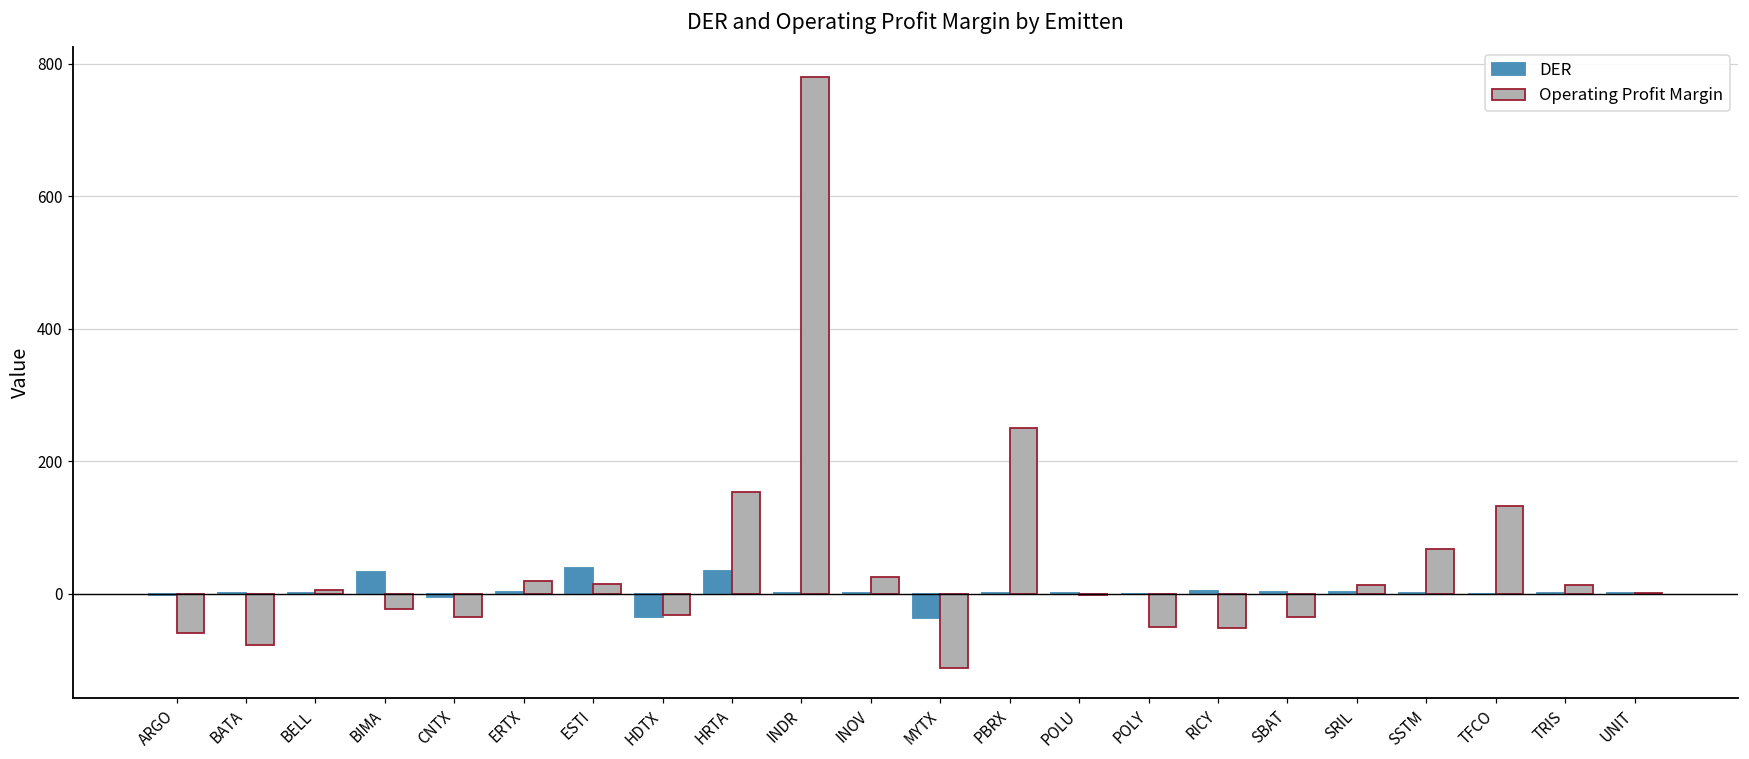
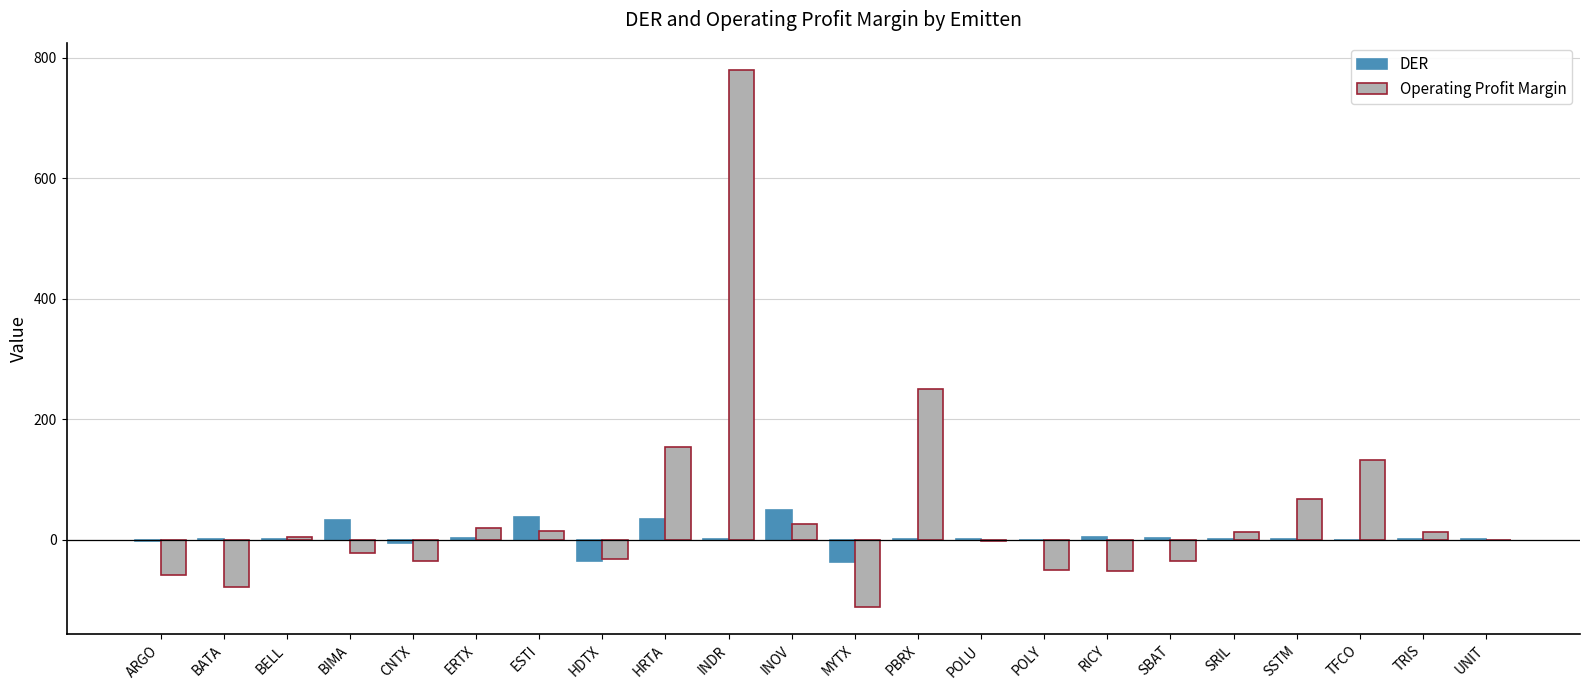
DER, INOV: 0 -> 50
